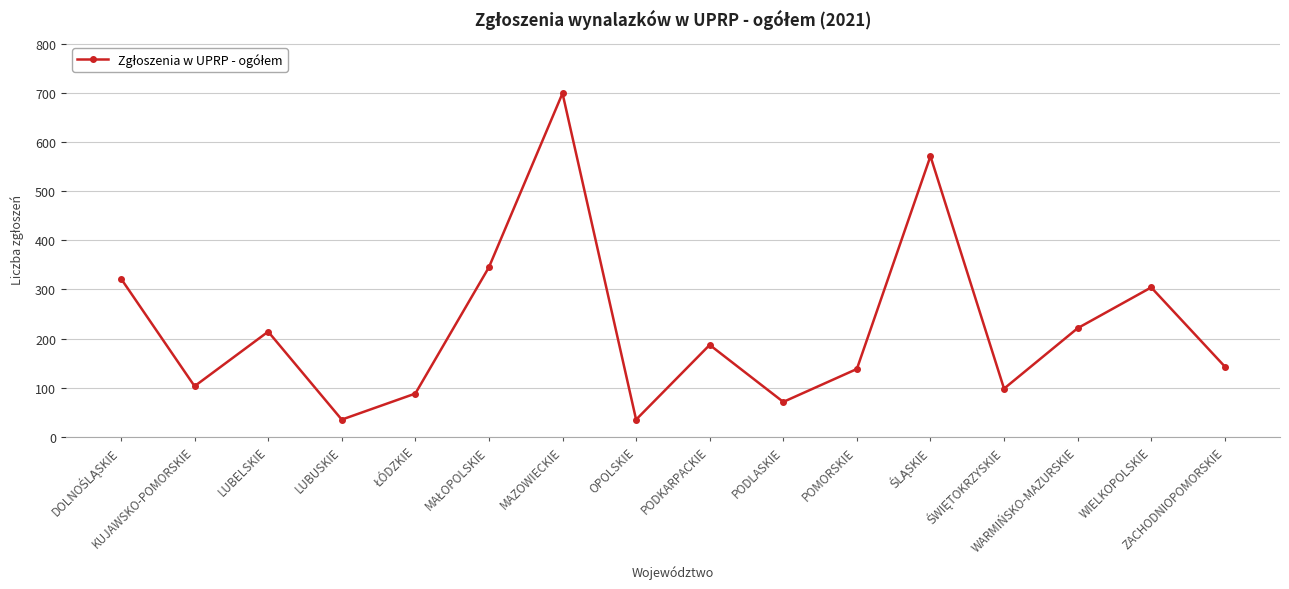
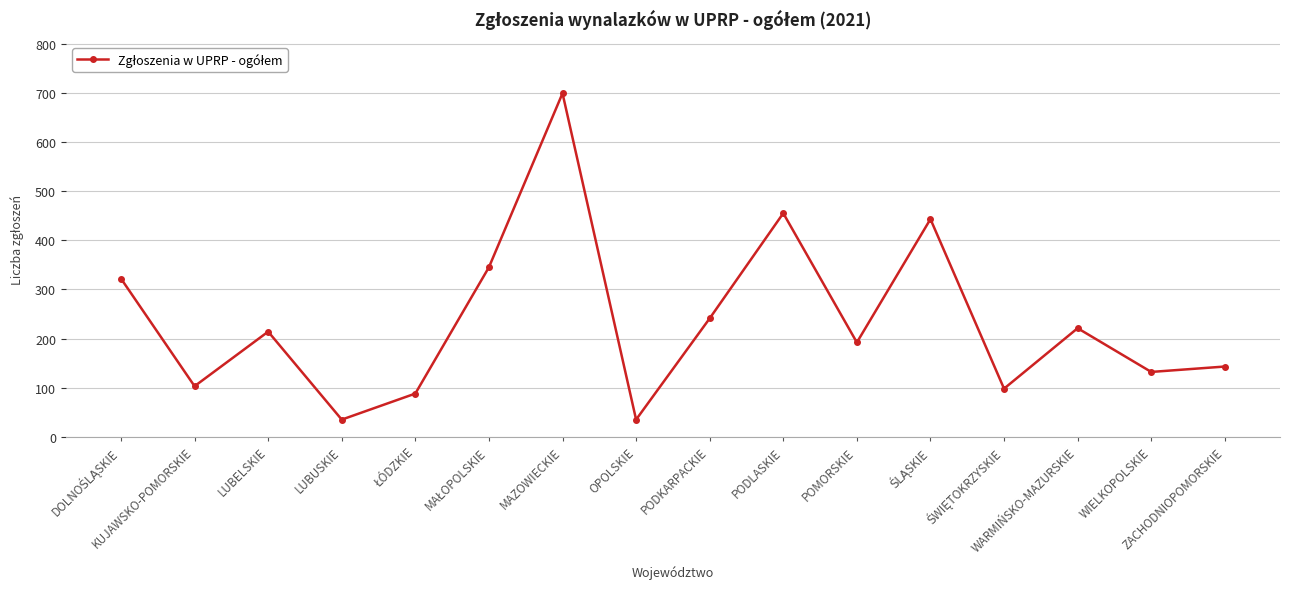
PODKARPACKIE: 190 -> 240
PODLASKIE: 70 -> 460
POMORSKIE: 140 -> 190
ŚLĄSKIE: 570 -> 440
WIELKOPOLSKIE: 300 -> 130
